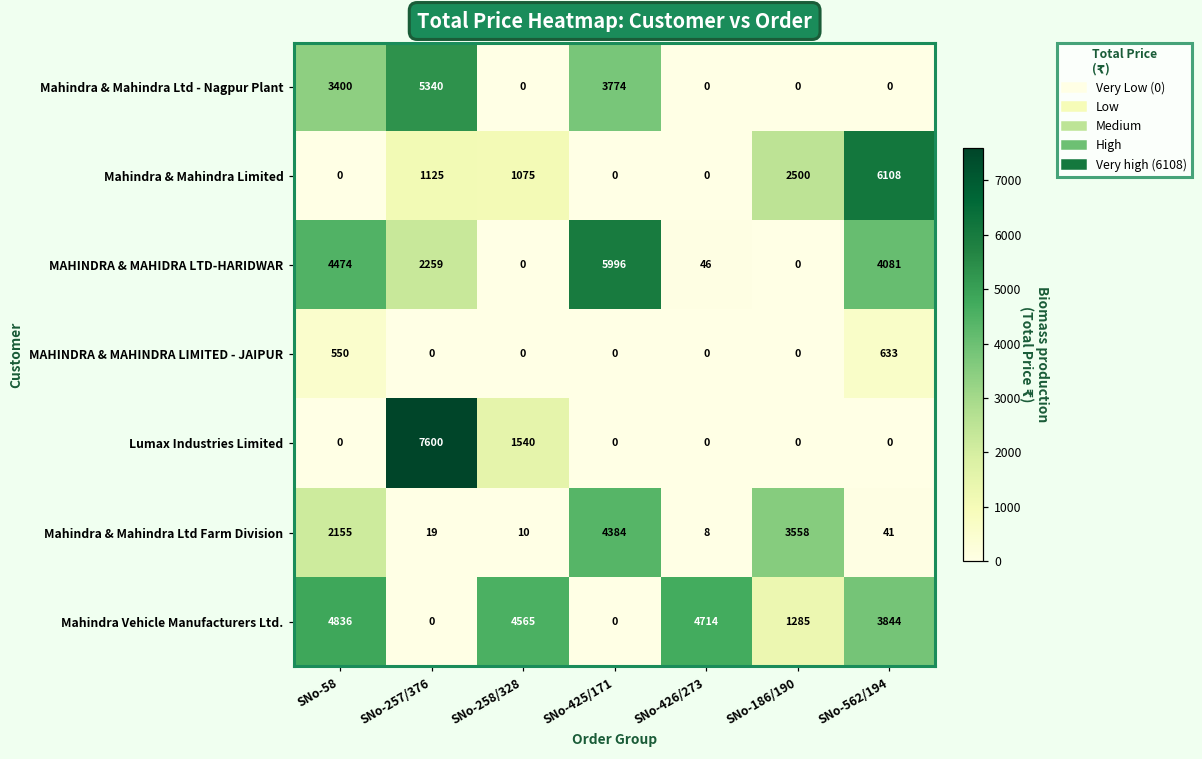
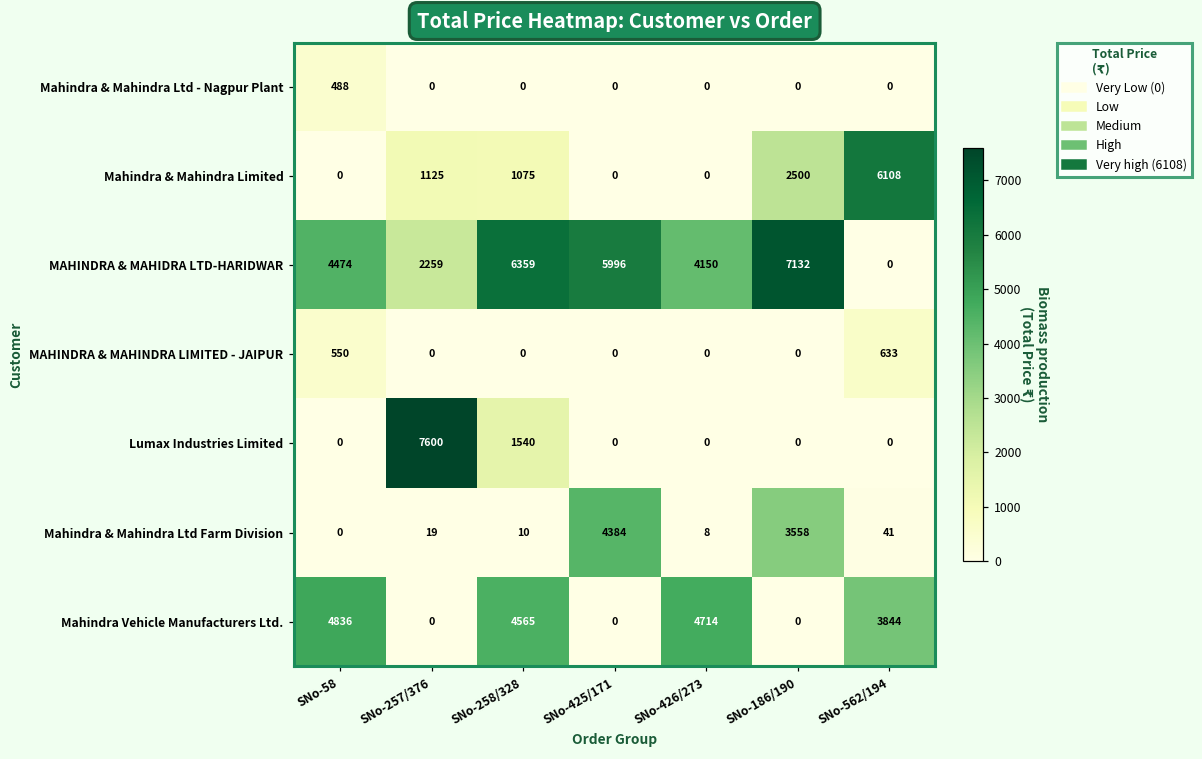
Mahindra & Mahindra Ltd - Nagpur Plant, SNo-58: 3400 -> 488
Mahindra & Mahindra Ltd - Nagpur Plant, SNo-257/376: 5340 -> 0
Mahindra & Mahindra Ltd - Nagpur Plant, SNo-425/171: 3774 -> 0
MAHINDRA & MAHIDRA LTD-HARIDWAR, SNo-258/328: 0 -> 6359
MAHINDRA & MAHIDRA LTD-HARIDWAR, SNo-426/273: 46 -> 4150
MAHINDRA & MAHIDRA LTD-HARIDWAR, SNo-186/190: 0 -> 7132
MAHINDRA & MAHIDRA LTD-HARIDWAR, SNo-562/194: 4081 -> 0
Mahindra & Mahindra Ltd Farm Division, SNo-58: 2155 -> 0
Mahindra Vehicle Manufacturers Ltd., SNo-186/190: 1285 -> 0
